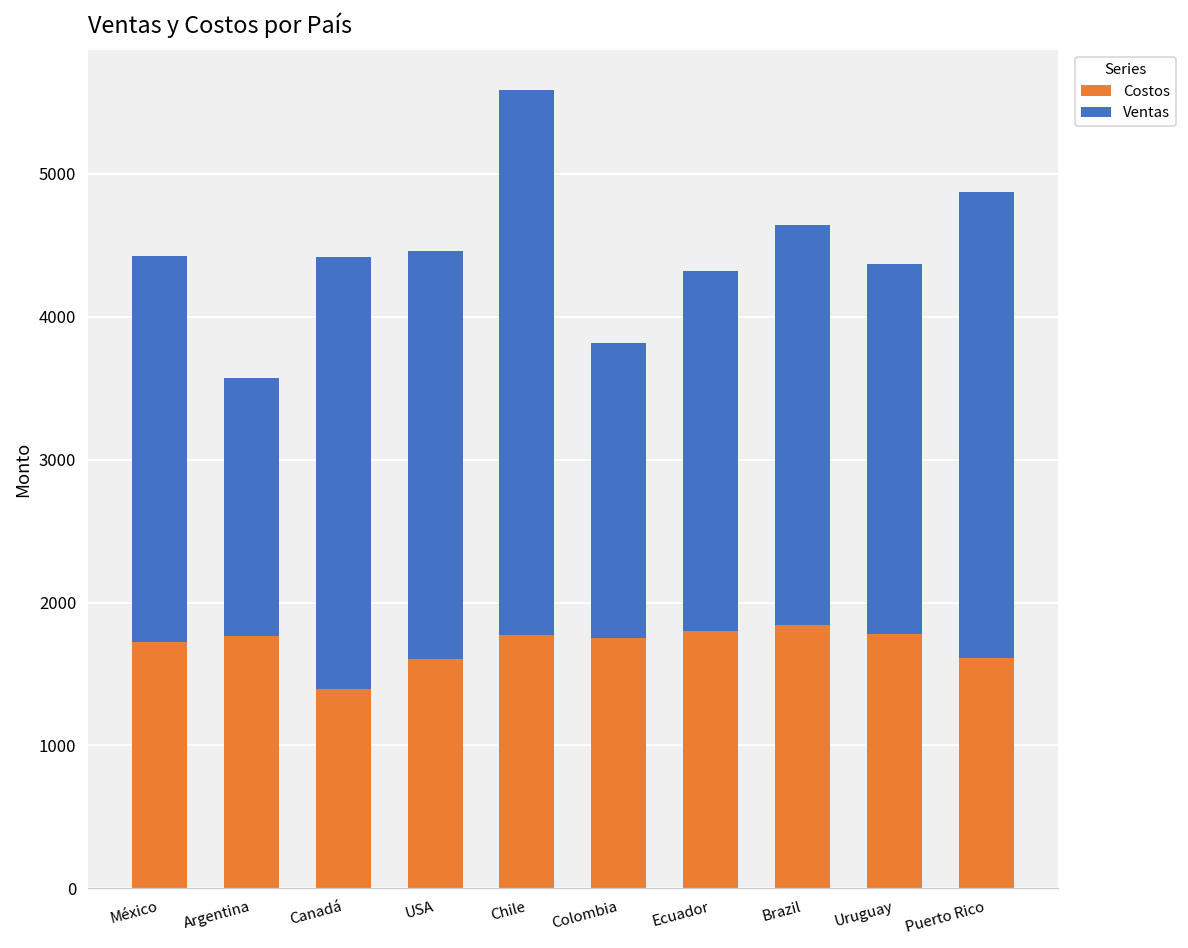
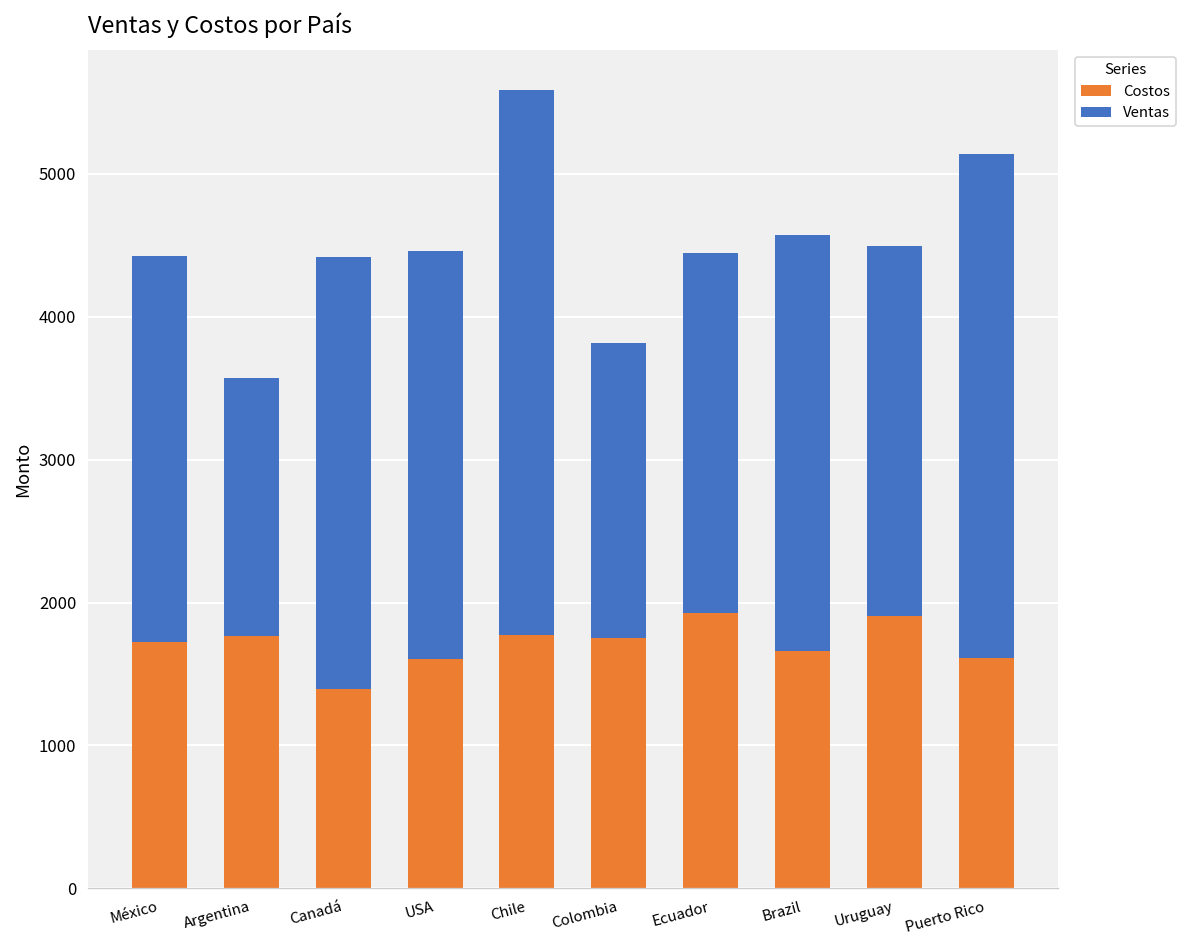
Costos, Ecuador: 1800 -> 1930
Costos, Brazil: 1850 -> 1660
Ventas, Brazil: 2800 -> 2910
Costos, Uruguay: 1780 -> 1910
Ventas, Puerto Rico: 3260 -> 3530
